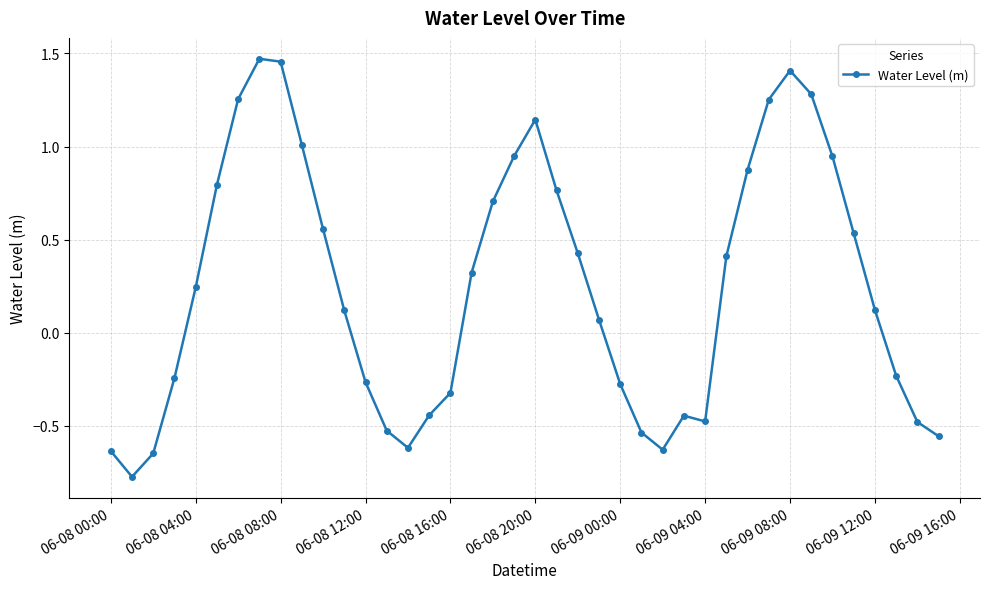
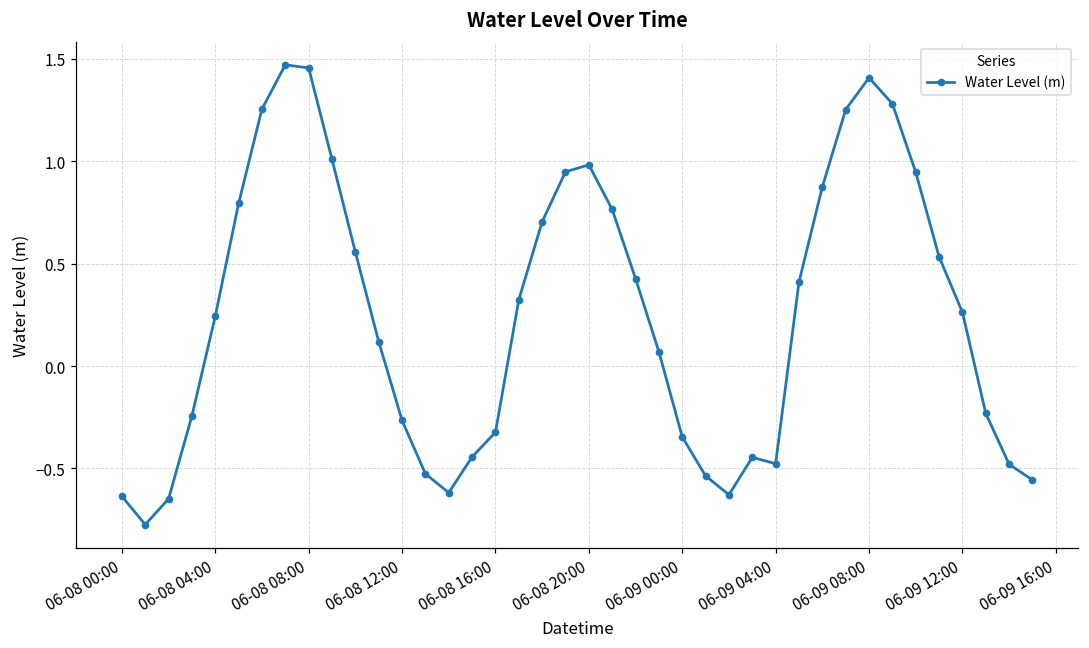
06-08 20:00: 1.14 -> 0.98
06-09 00:00: -0.28 -> -0.35
06-09 12:00: 0.12 -> 0.26
